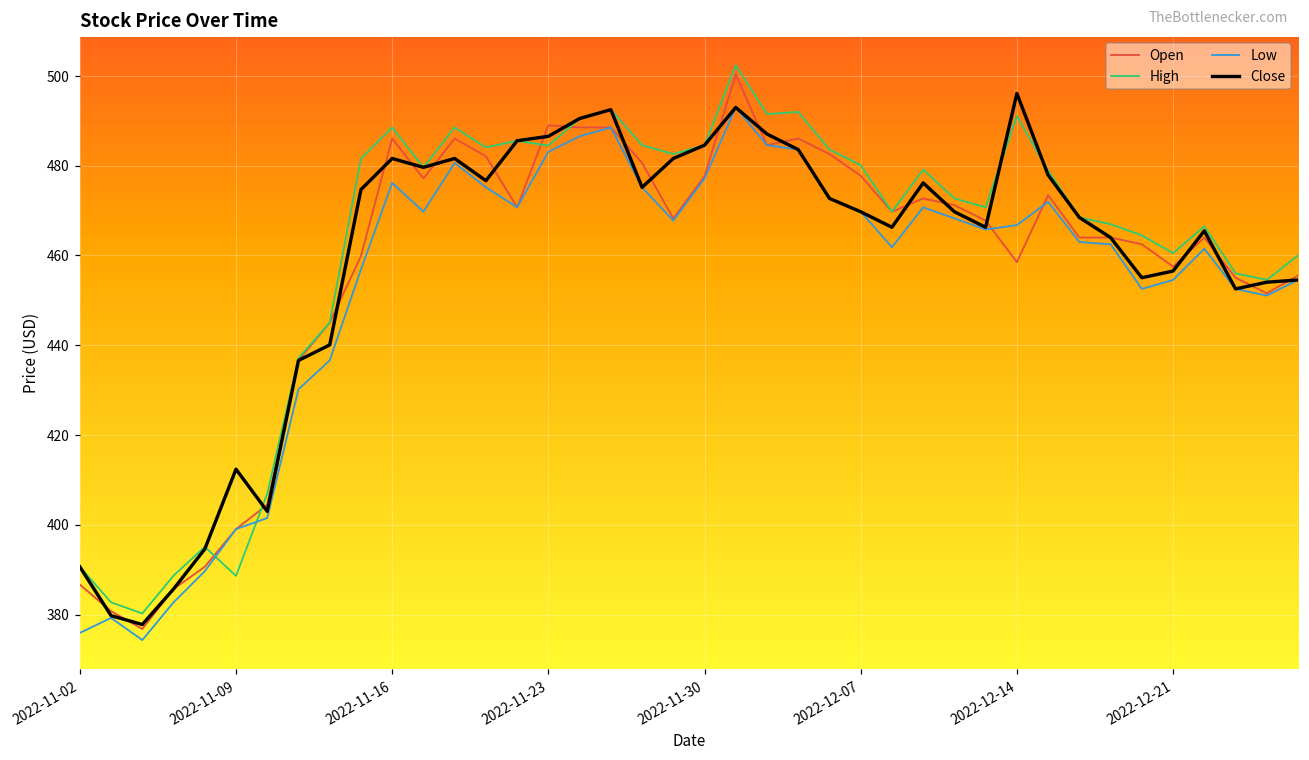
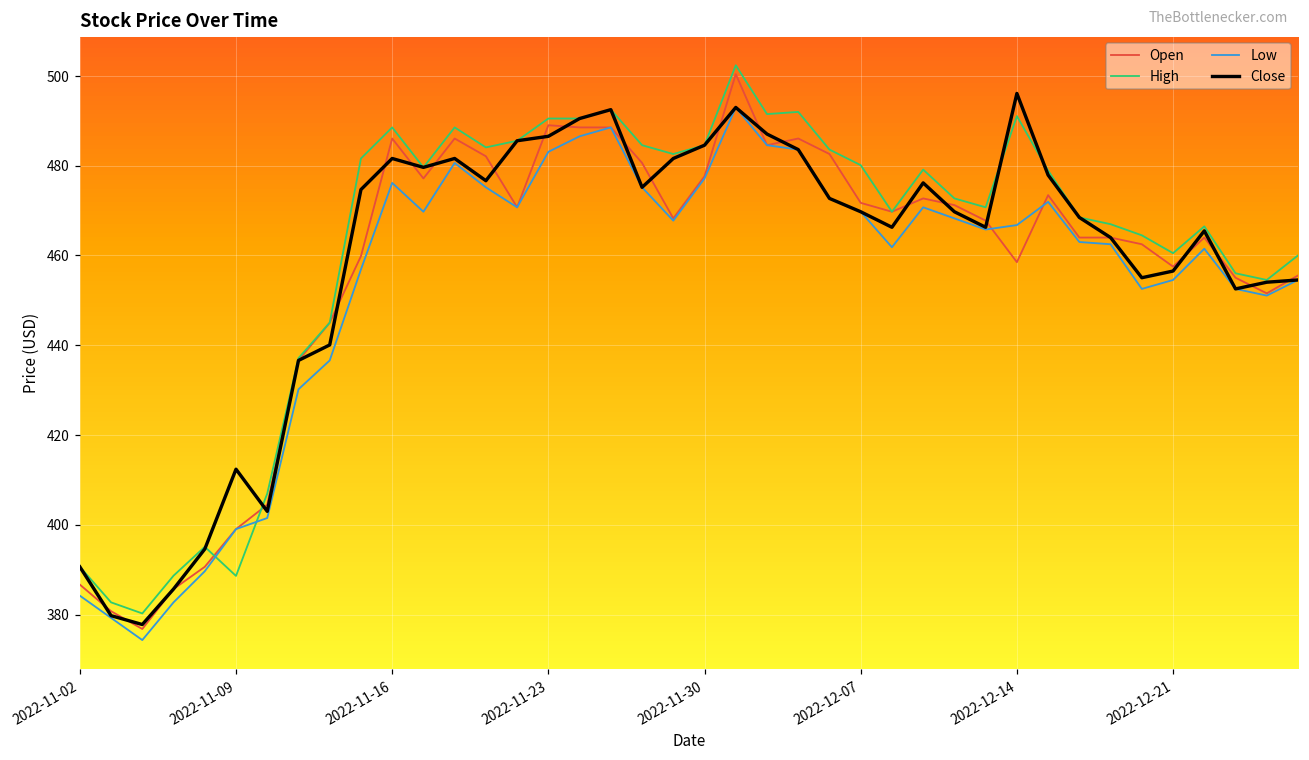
Low, 2022-11-02: 376 -> 384
High, 2022-11-23: 484 -> 491
Open, 2022-12-07: 478 -> 472
